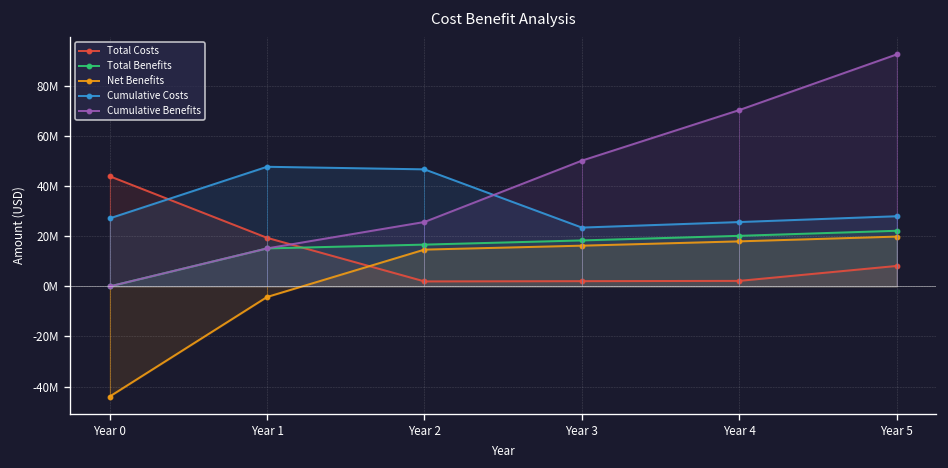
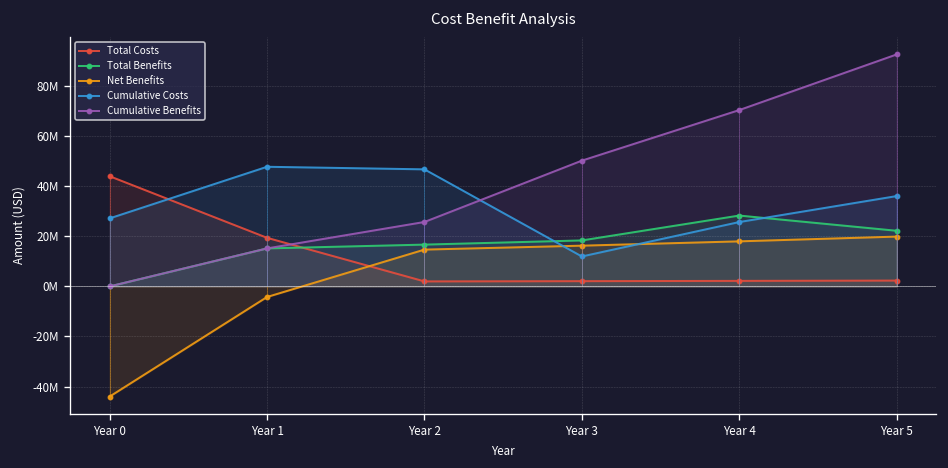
Cumulative Costs, Year 3: 23000000 -> 12000000
Total Benefits, Year 4: 20000000 -> 28000000
Total Costs, Year 5: 8000000 -> 2000000
Cumulative Costs, Year 5: 28000000 -> 36000000
